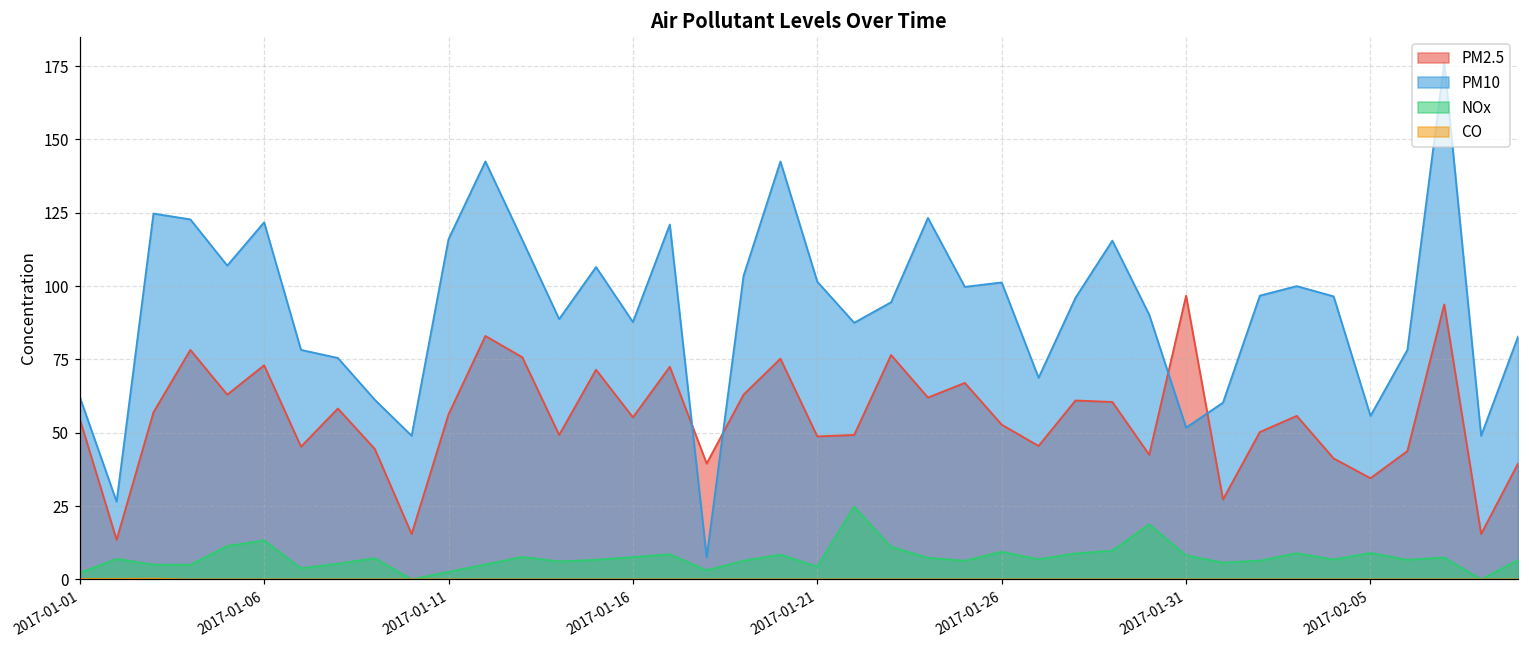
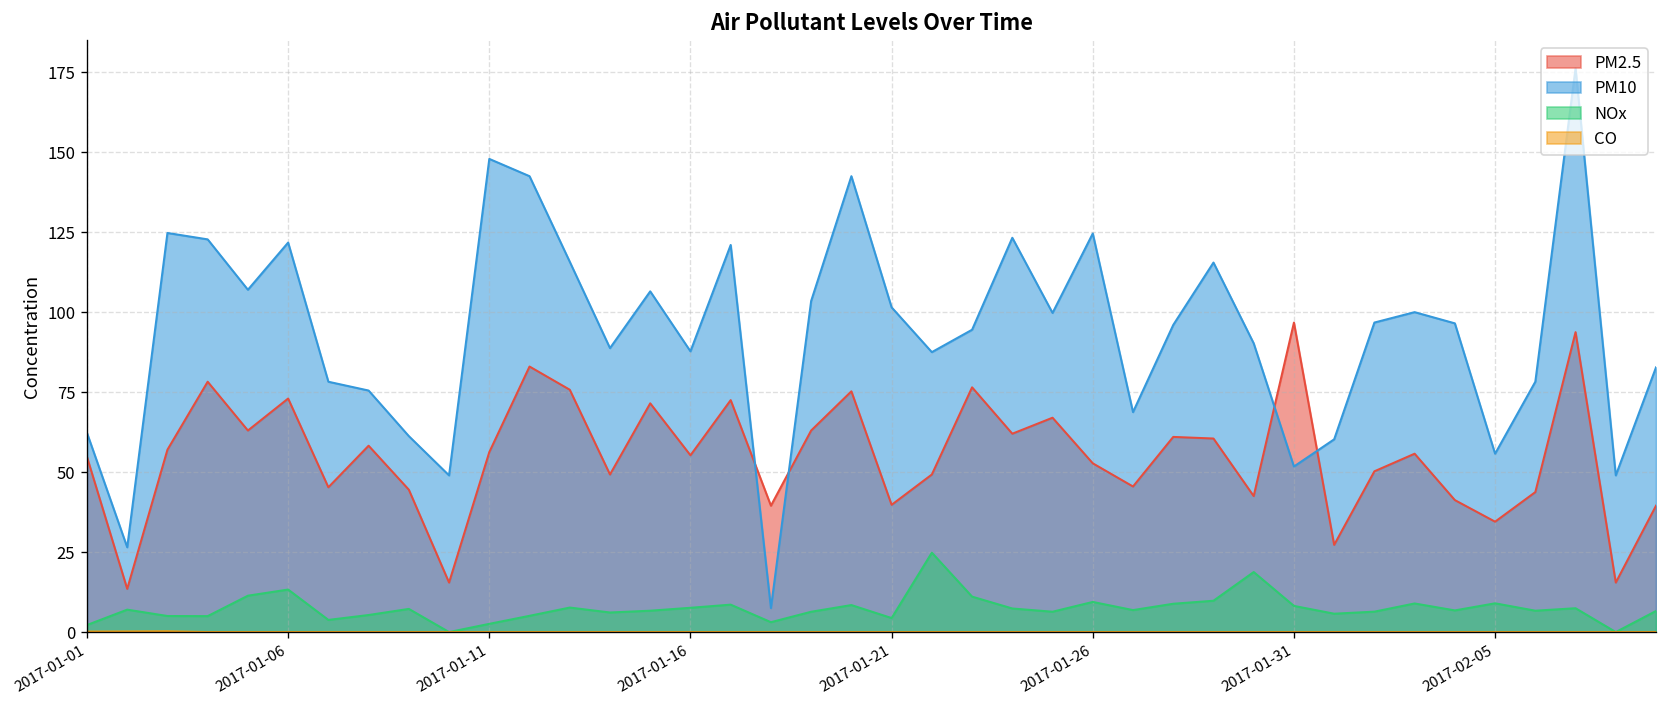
PM10, 2017-01-11: 116 -> 148
PM2.5, 2017-01-21: 49 -> 40
PM10, 2017-01-26: 101 -> 125
